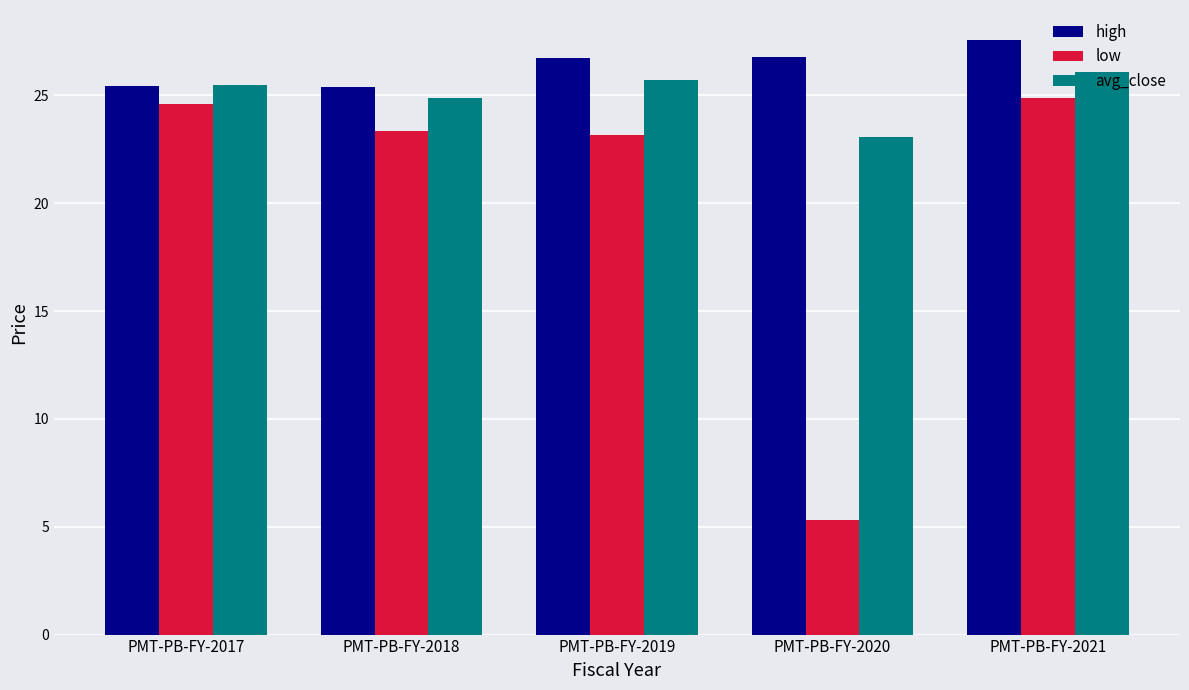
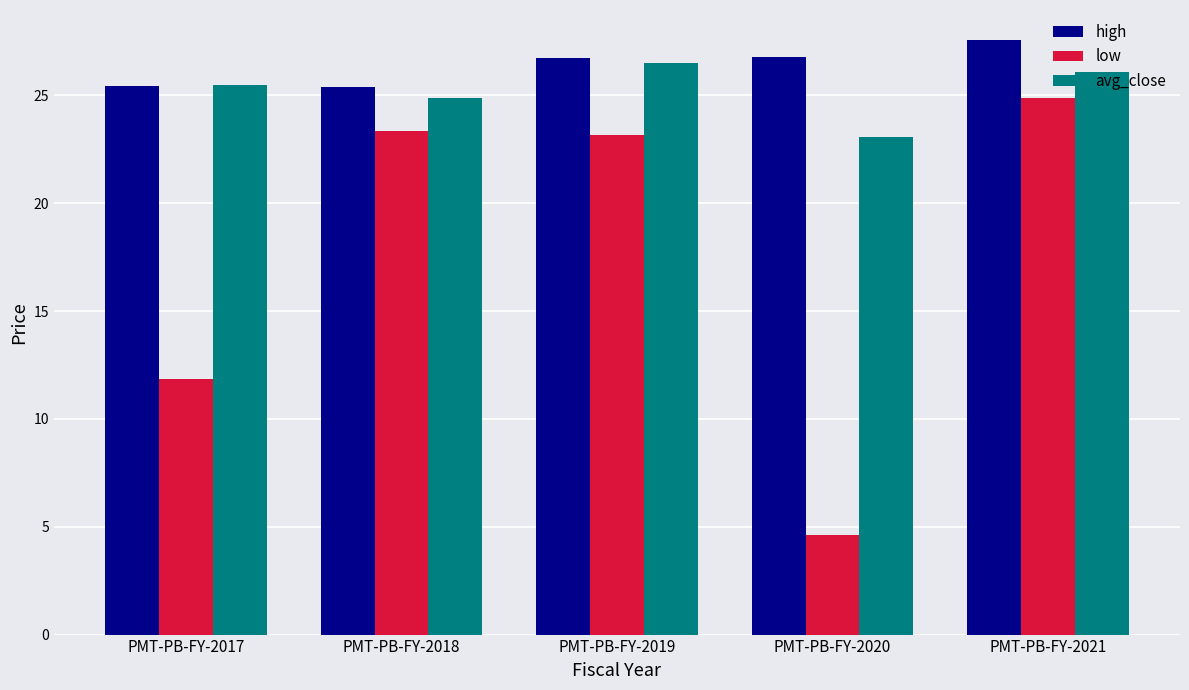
low, PMT-PB-FY-2017: 24.6 -> 11.9
avg_close, PMT-PB-FY-2019: 25.7 -> 26.5
low, PMT-PB-FY-2020: 5.3 -> 4.6
